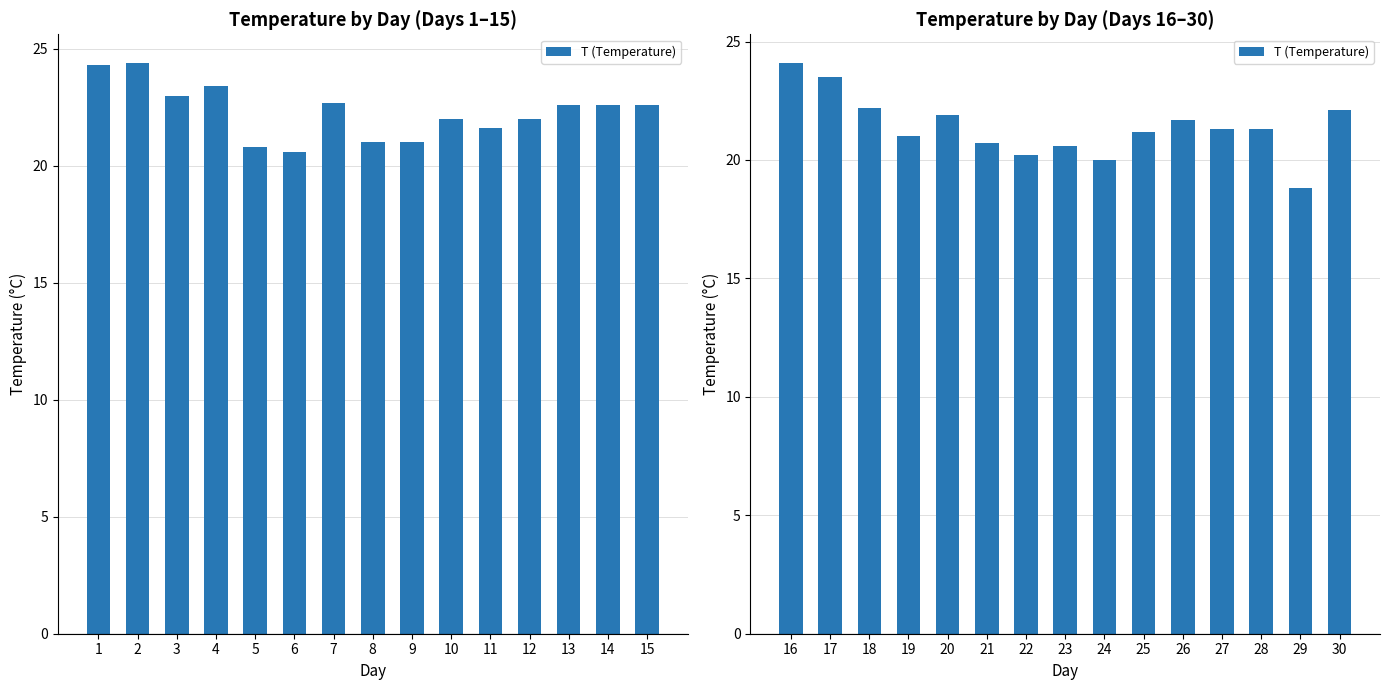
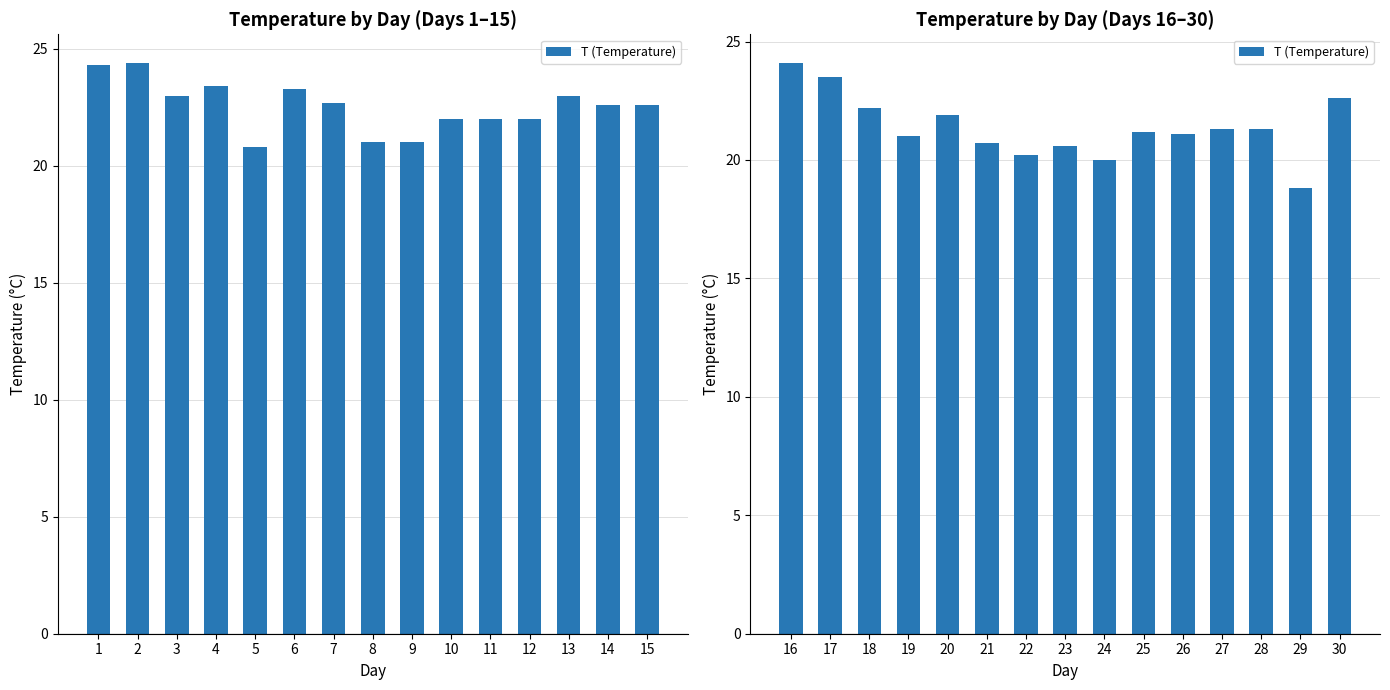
Temperature by Day (Days 1–15), 6: 20.6 -> 23.3
Temperature by Day (Days 1–15), 11: 21.6 -> 22.0
Temperature by Day (Days 1–15), 13: 22.6 -> 23.0
Temperature by Day (Days 16–30), 26: 21.7 -> 21.1
Temperature by Day (Days 16–30), 30: 22.1 -> 22.6
